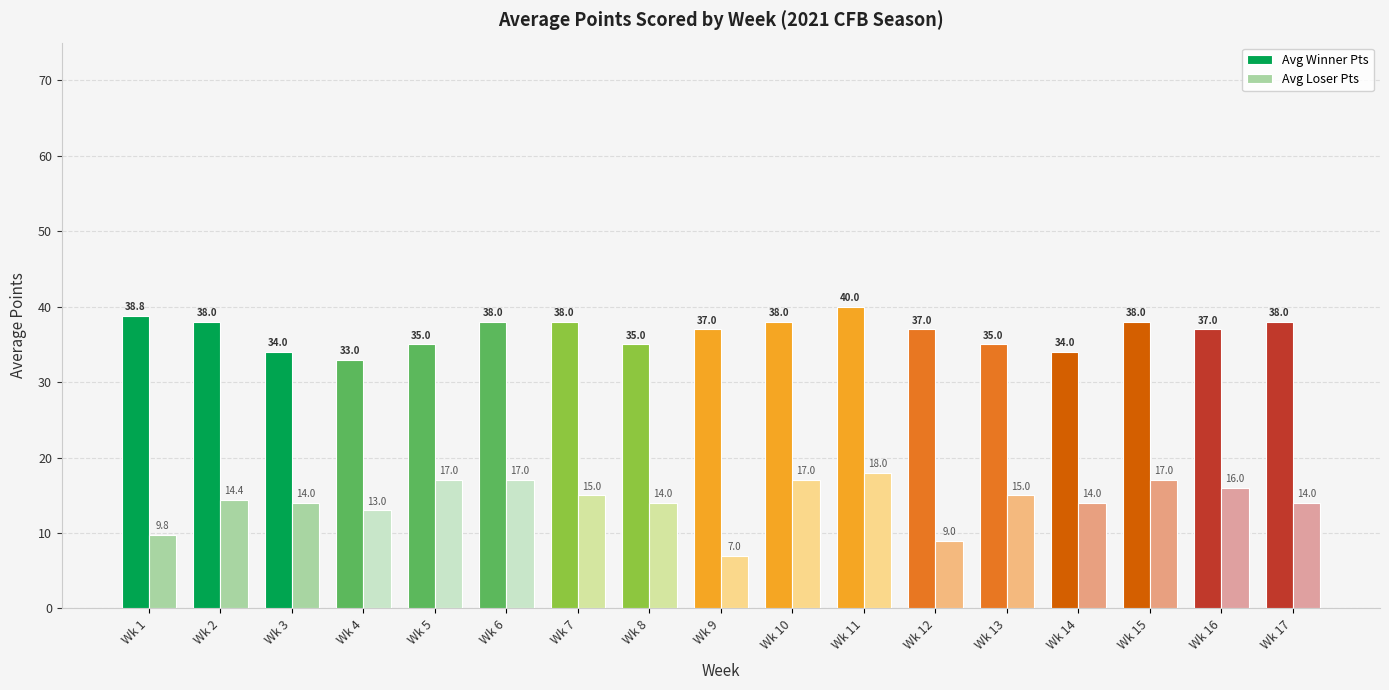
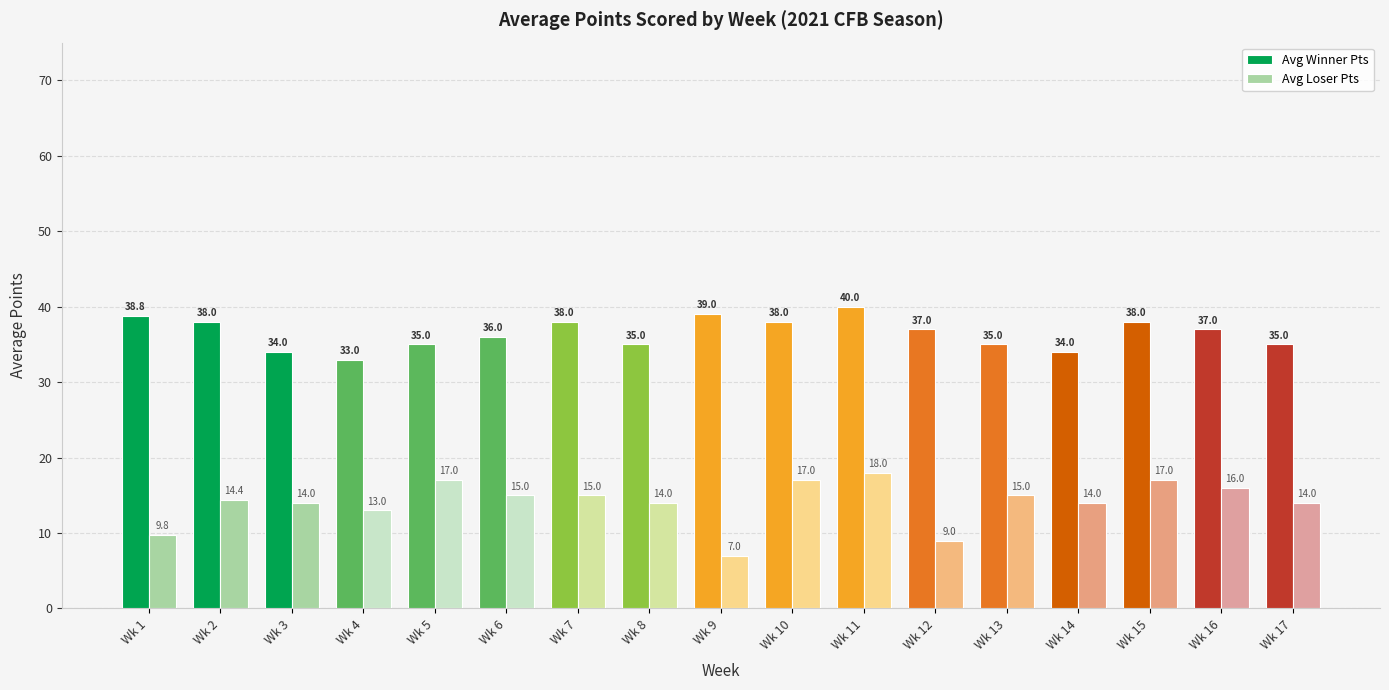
Avg Winner Pts, Wk 6: 38.0 -> 36.0
Avg Loser Pts, Wk 6: 17.0 -> 15.0
Avg Winner Pts, Wk 9: 37.0 -> 39.0
Avg Winner Pts, Wk 17: 38.0 -> 35.0
